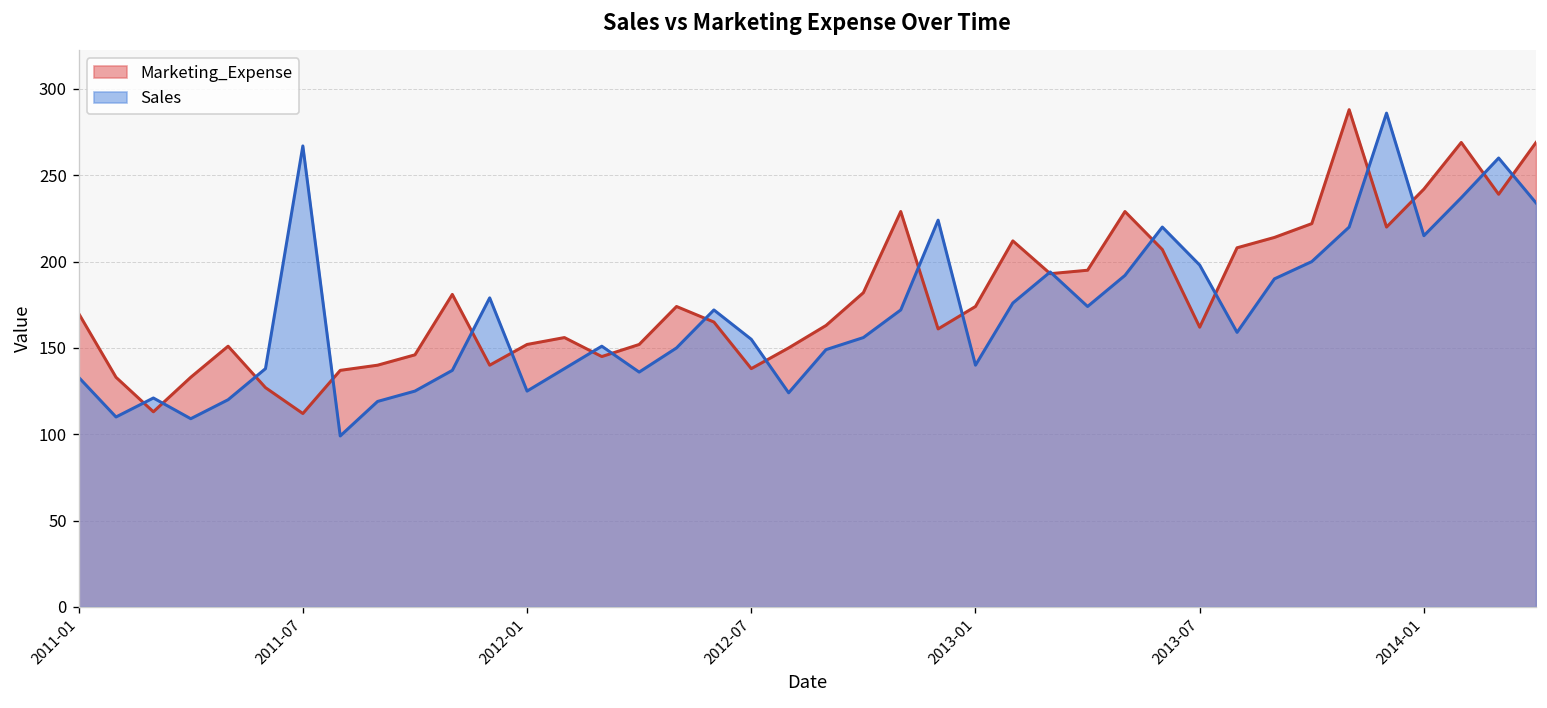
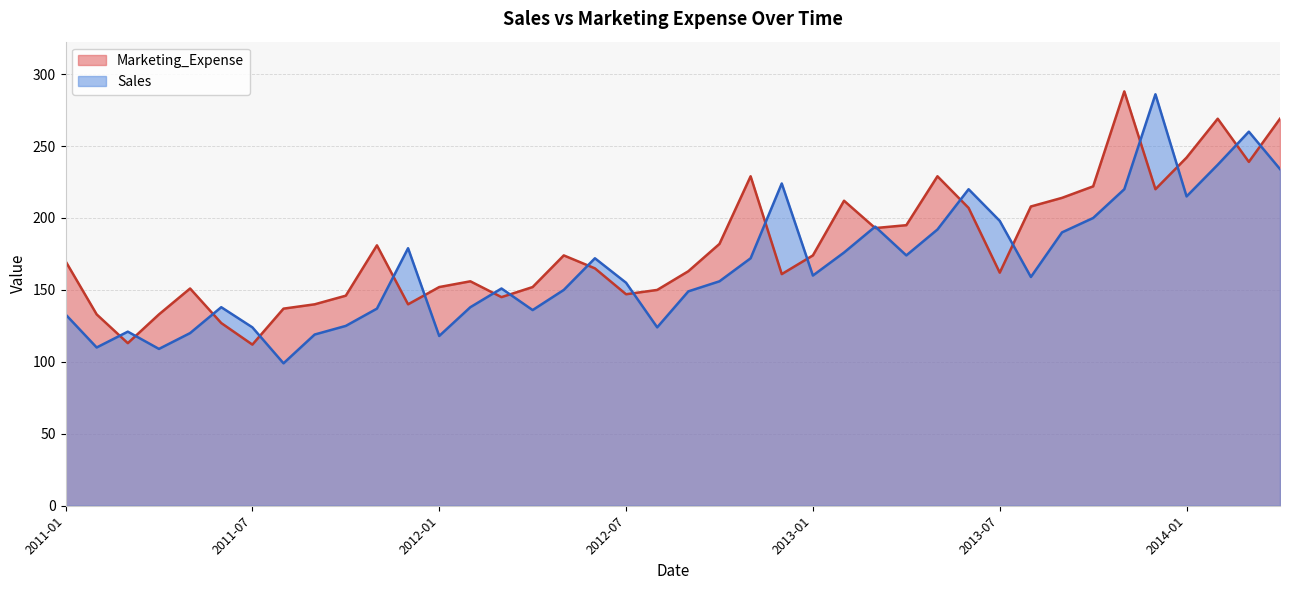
Sales, 2011-07: 267 -> 124
Sales, 2012-01: 125 -> 118
Marketing_Expense, 2012-07: 138 -> 147
Sales, 2013-01: 140 -> 160
